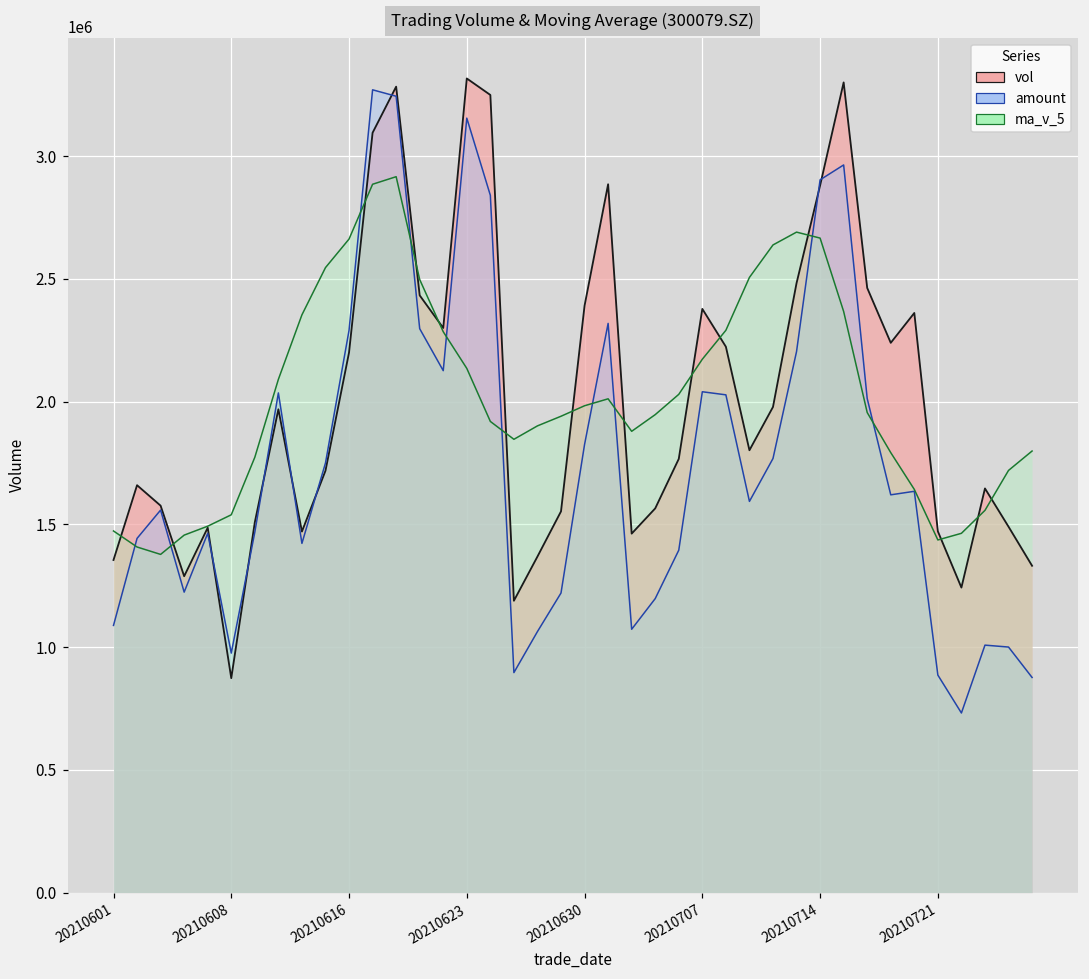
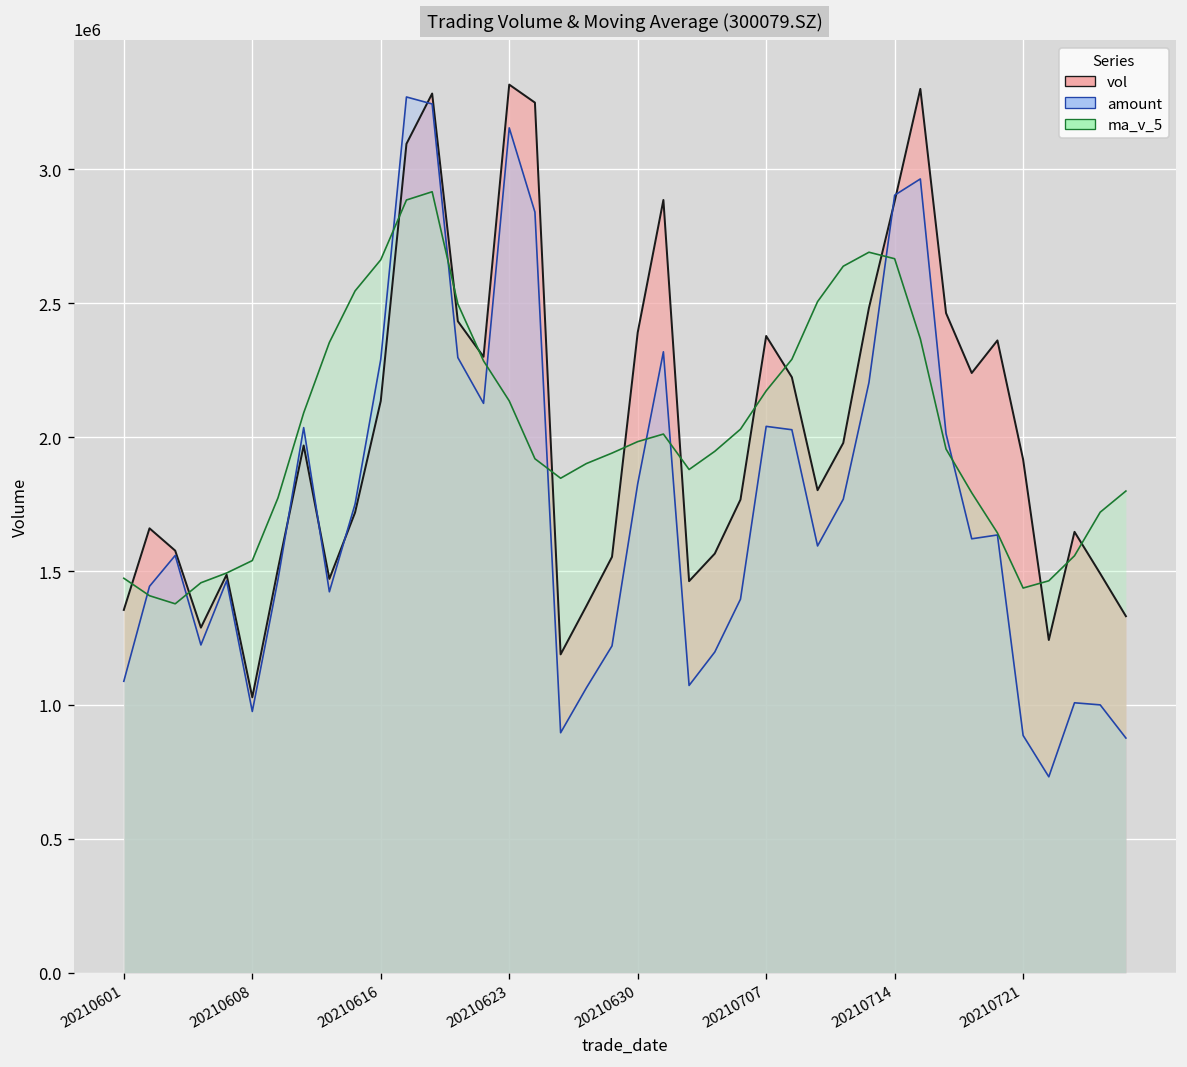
vol, 20210608: 870000 -> 1030000
vol, 20210616: 2200000 -> 2140000
vol, 20210721: 1470000 -> 1920000
